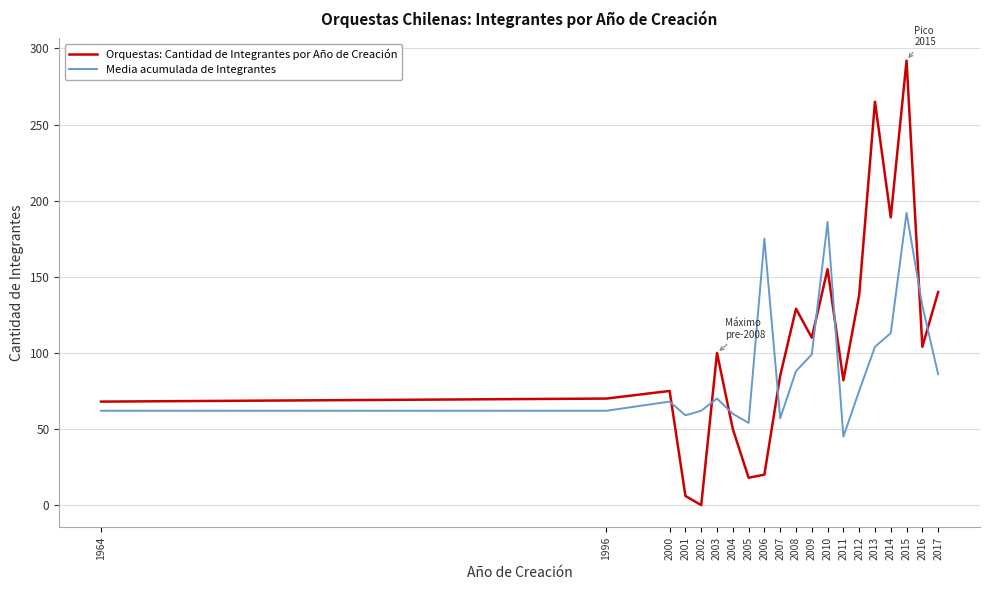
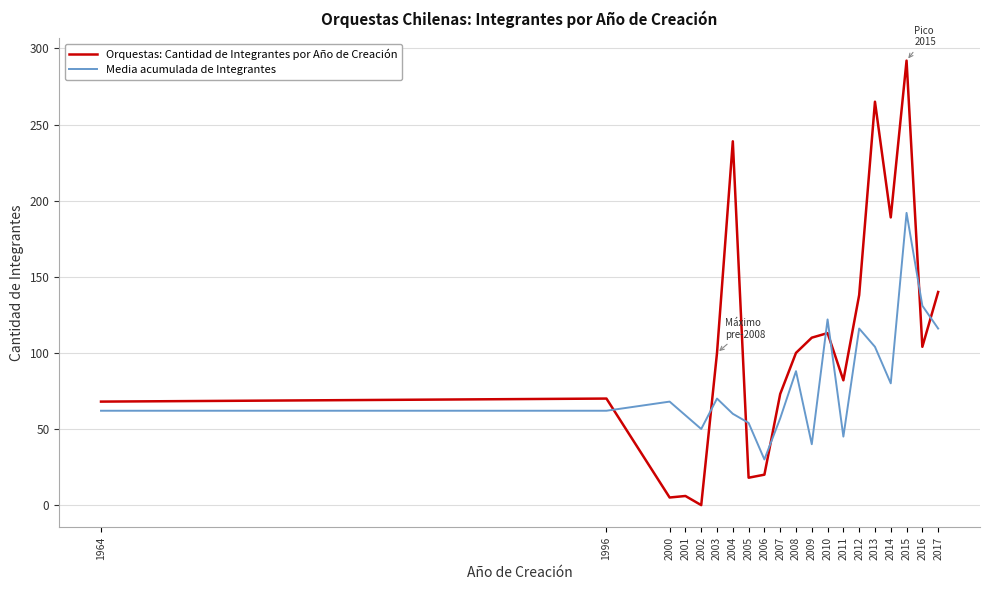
Orquestas: Cantidad de Integrantes por Año de Creación, 2000: 75 -> 5
Media acumulada de Integrantes, 2002: 62 -> 50
Orquestas: Cantidad de Integrantes por Año de Creación, 2004: 50 -> 239
Media acumulada de Integrantes, 2006: 175 -> 30
Orquestas: Cantidad de Integrantes por Año de Creación, 2007: 85 -> 73
Orquestas: Cantidad de Integrantes por Año de Creación, 2008: 129 -> 100
Media acumulada de Integrantes, 2009: 99 -> 40
Orquestas: Cantidad de Integrantes por Año de Creación, 2010: 155 -> 113
Media acumulada de Integrantes, 2010: 186 -> 122
Media acumulada de Integrantes, 2012: 75 -> 116
Media acumulada de Integrantes, 2014: 113 -> 80
Media acumulada de Integrantes, 2017: 86 -> 116
